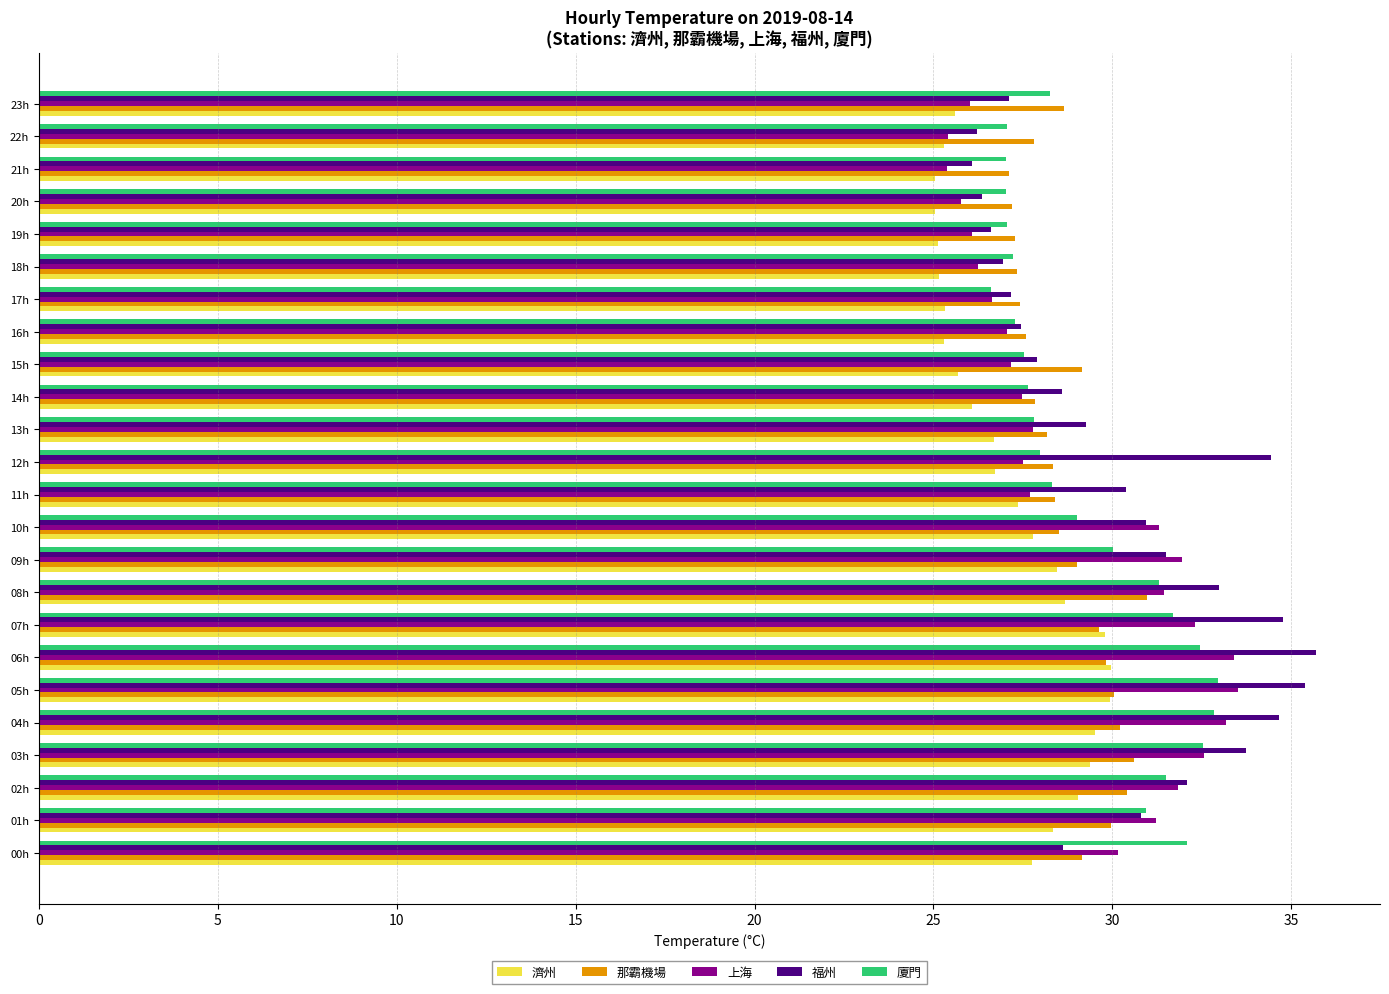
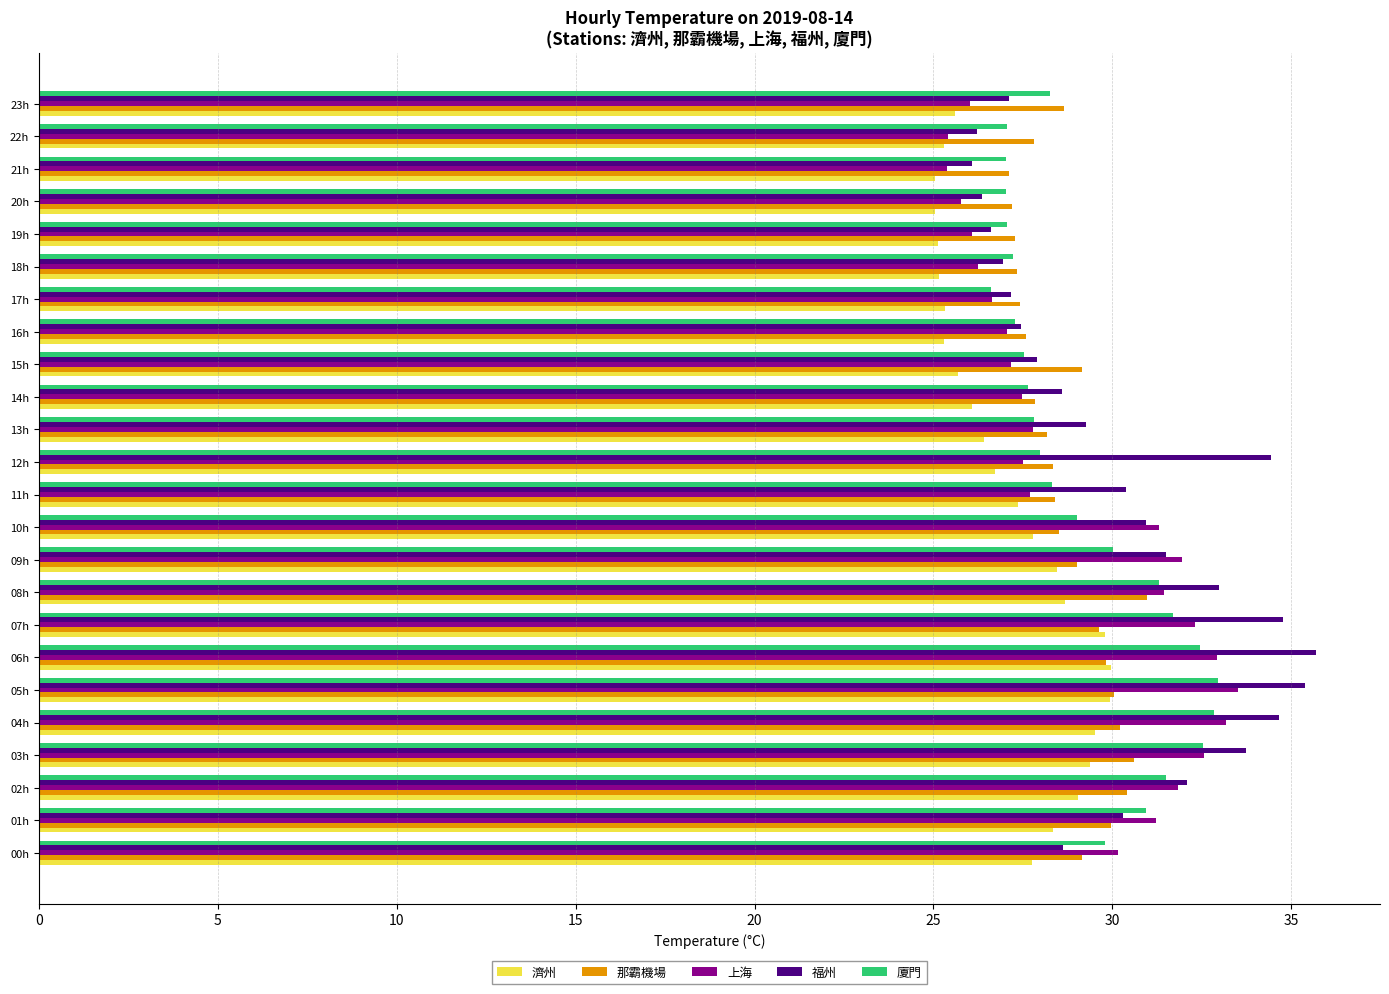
濟州, 13h: 26.7 -> 26.4
上海, 06h: 33.4 -> 32.9
福州, 01h: 30.8 -> 30.3
廈門, 00h: 32.1 -> 29.8
